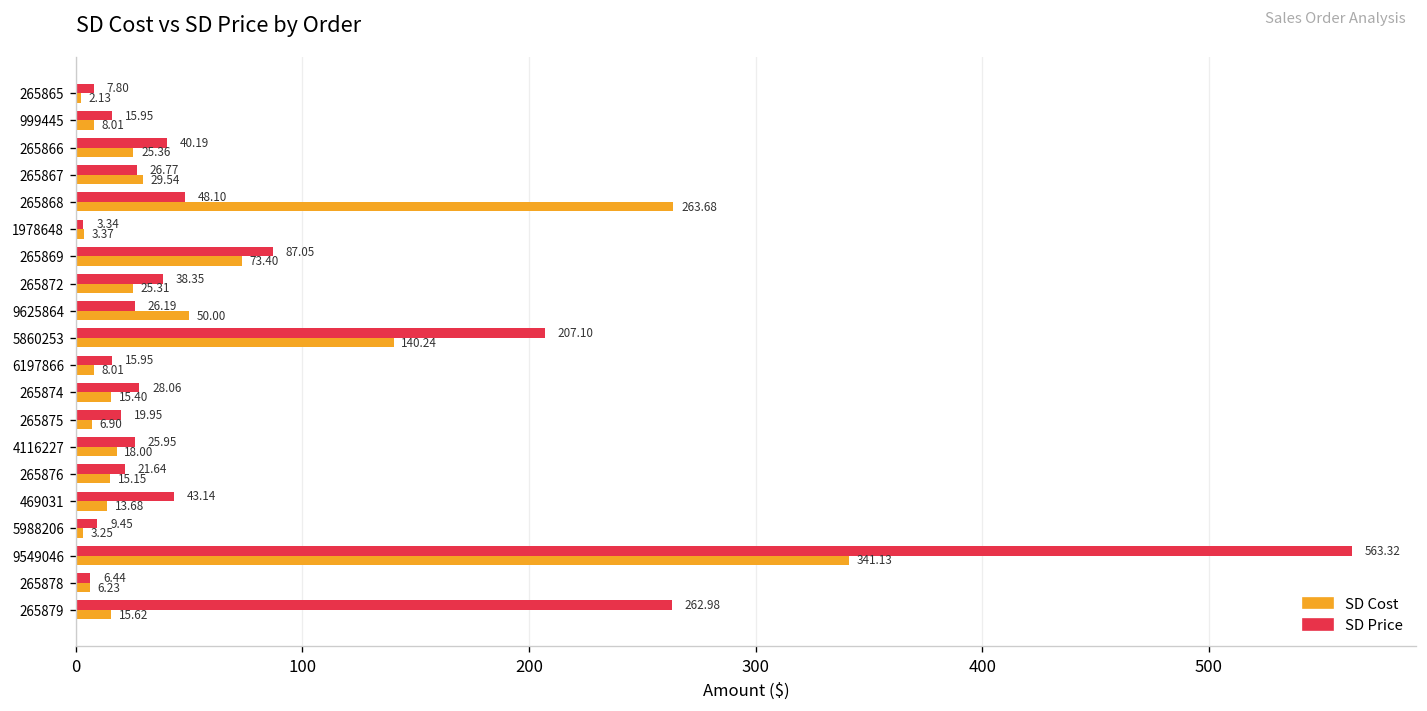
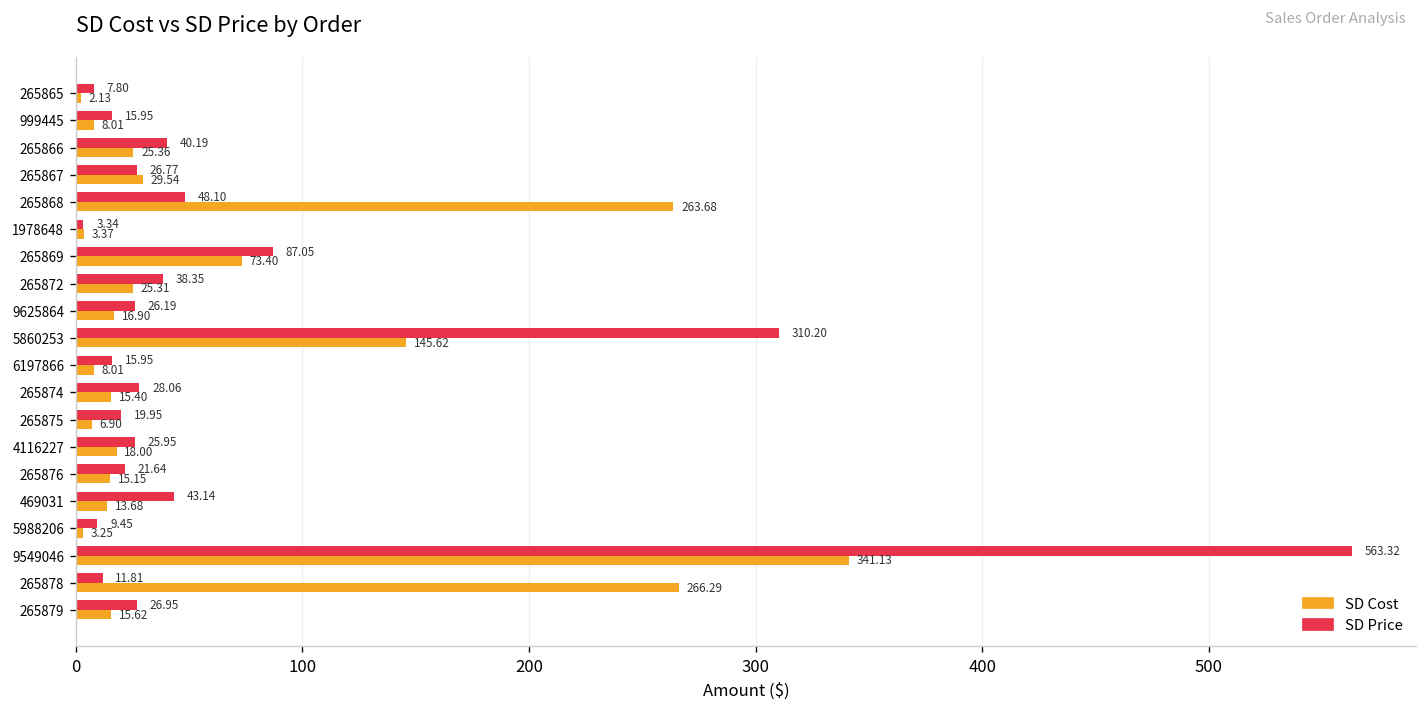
SD Cost, 9625864: 50.00 -> 16.90
SD Price, 5860253: 207.10 -> 310.20
SD Cost, 5860253: 140.24 -> 145.62
SD Price, 265878: 6.44 -> 11.81
SD Cost, 265878: 6.23 -> 266.29
SD Price, 265879: 262.98 -> 26.95
